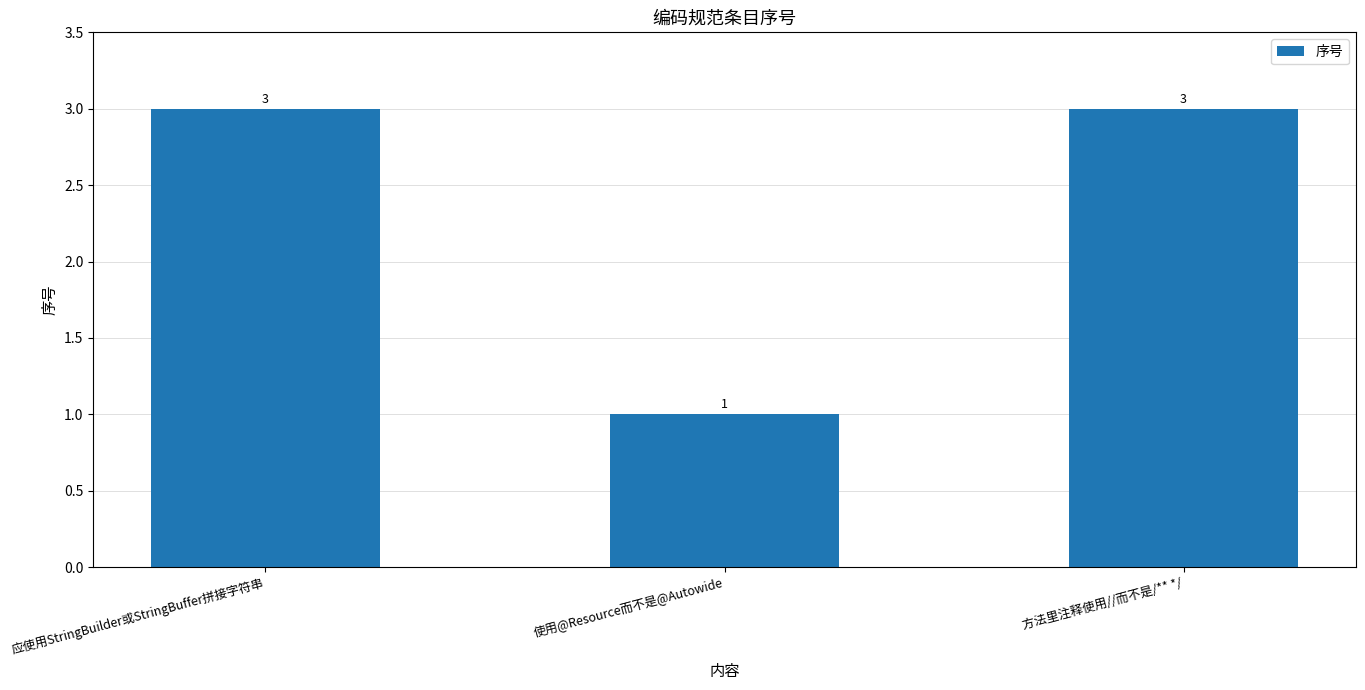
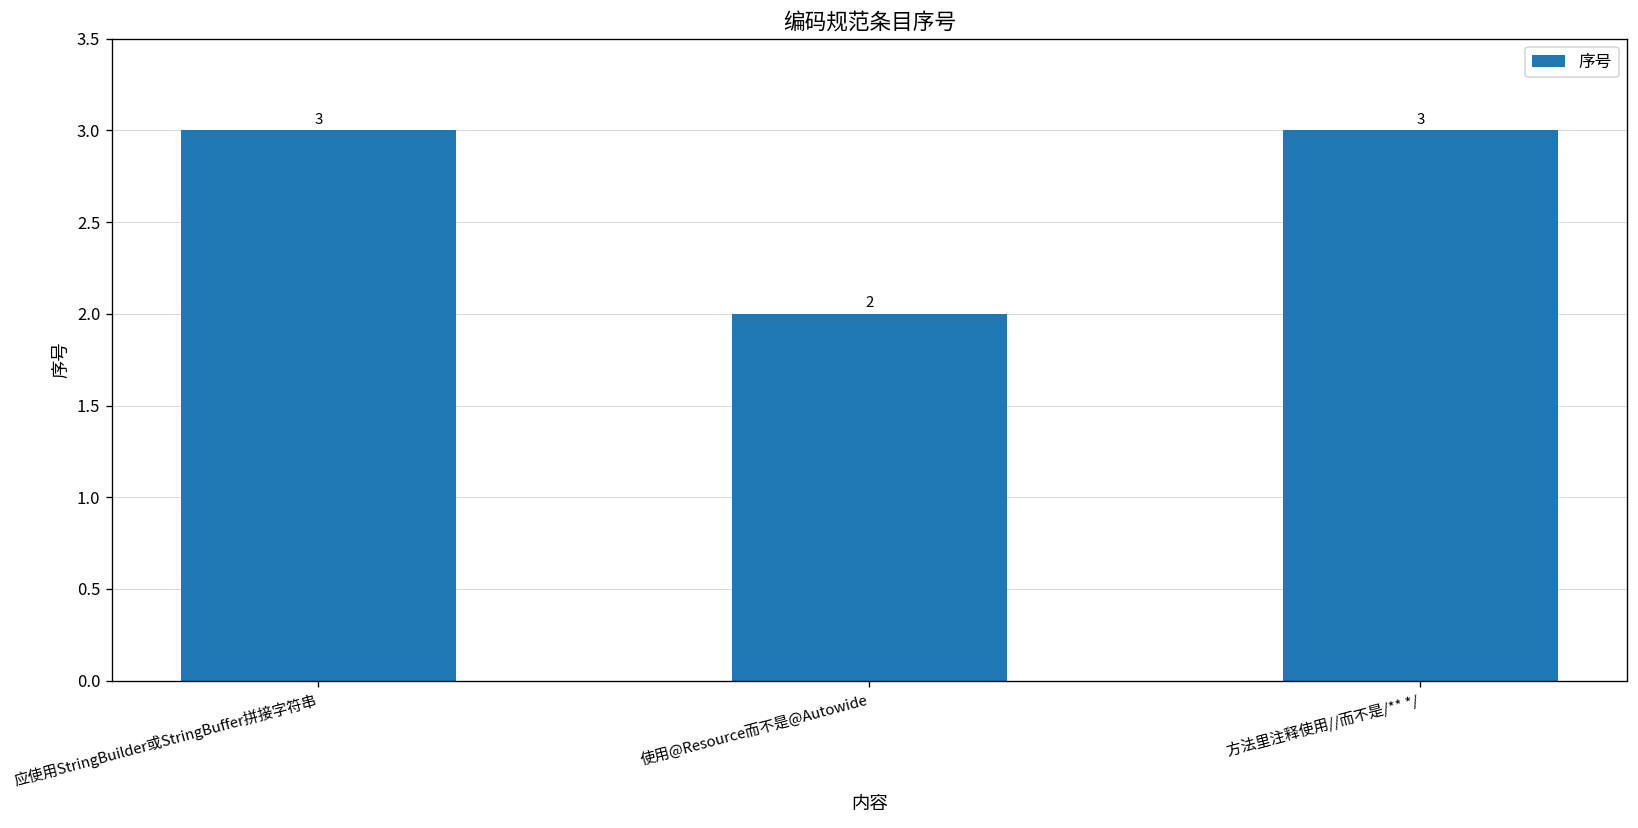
使用@Resource而不是@Autowide: 1 -> 2
